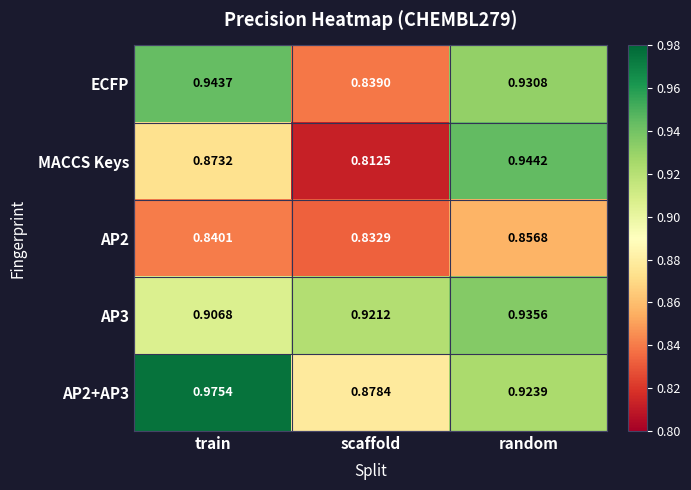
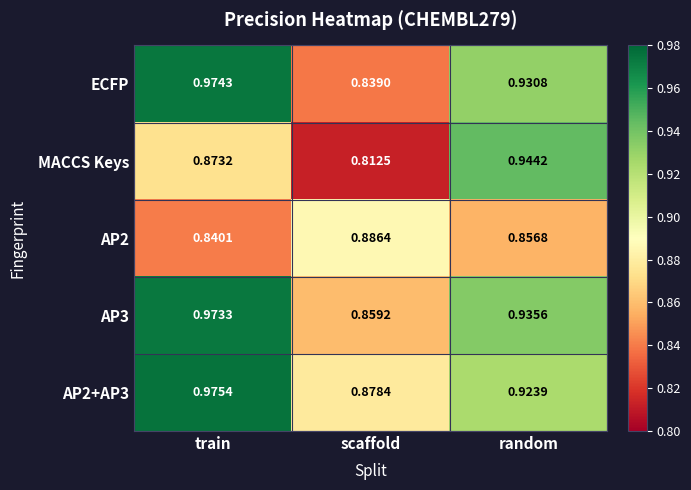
ECFP, train: 0.9437 -> 0.9743
AP2, scaffold: 0.8329 -> 0.8864
AP3, train: 0.9068 -> 0.9733
AP3, scaffold: 0.9212 -> 0.8592
